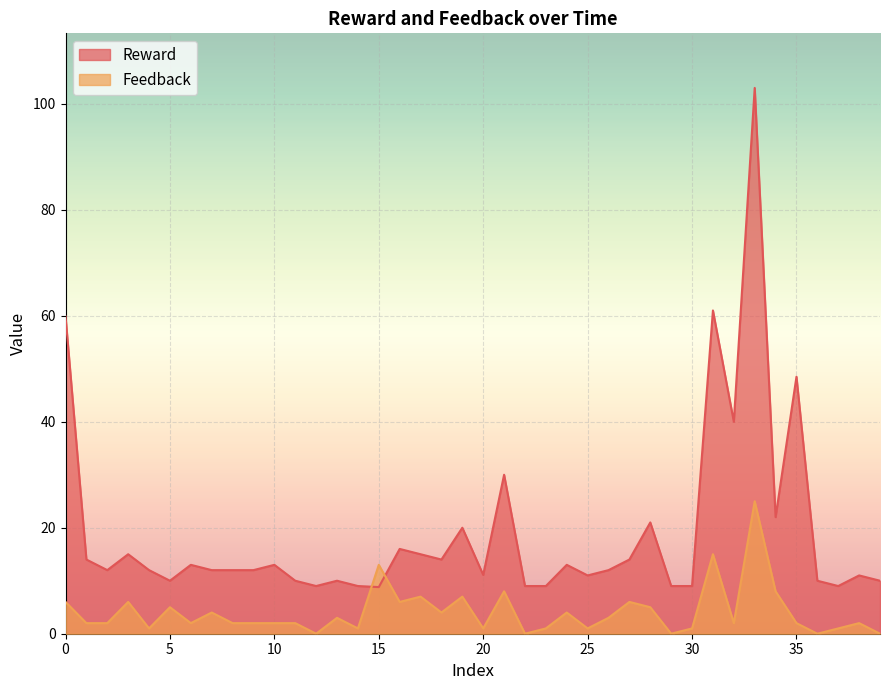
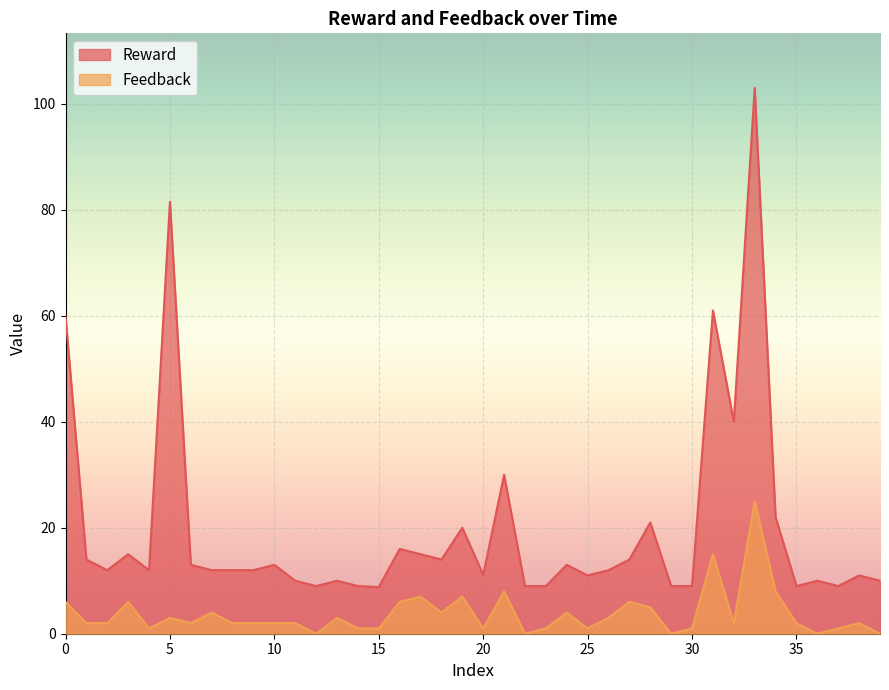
Reward, 5: 10 -> 82
Feedback, 5: 5 -> 3
Feedback, 15: 13 -> 1
Reward, 35: 49 -> 9
